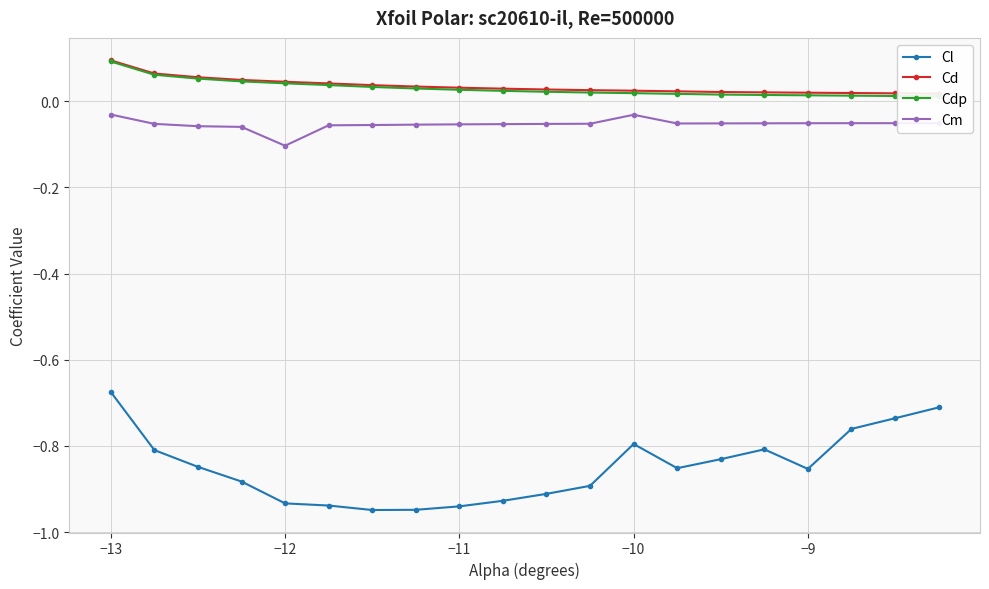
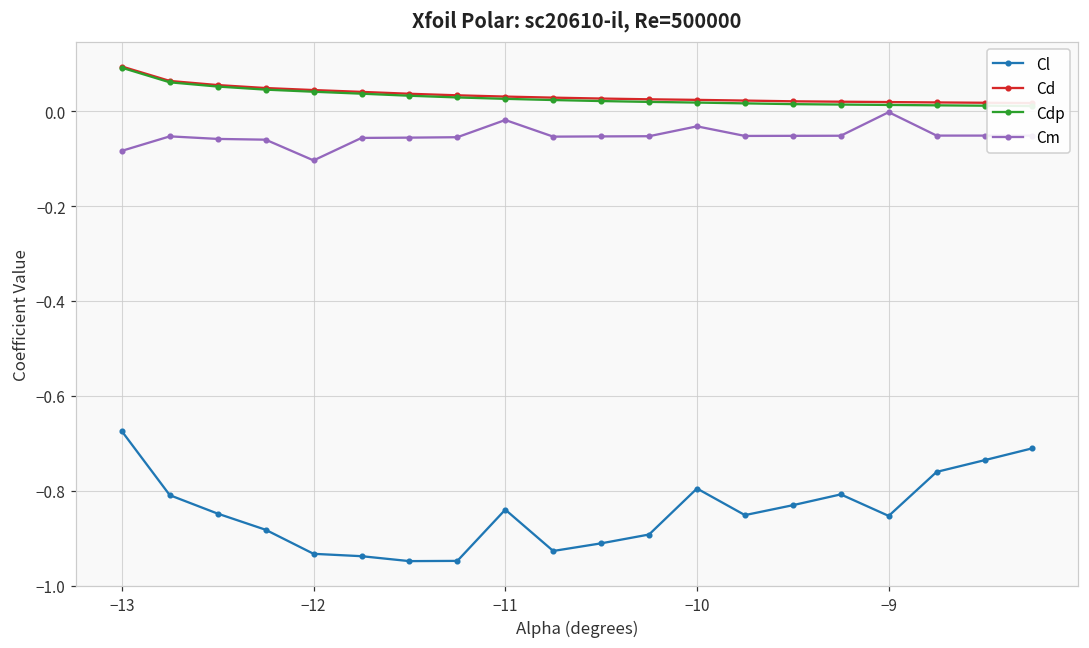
Cm, −13: -0.03 -> -0.08
Cl, −11: -0.94 -> -0.84
Cm, −11: -0.05 -> -0.02
Cm, −9: -0.05 -> 0.00
